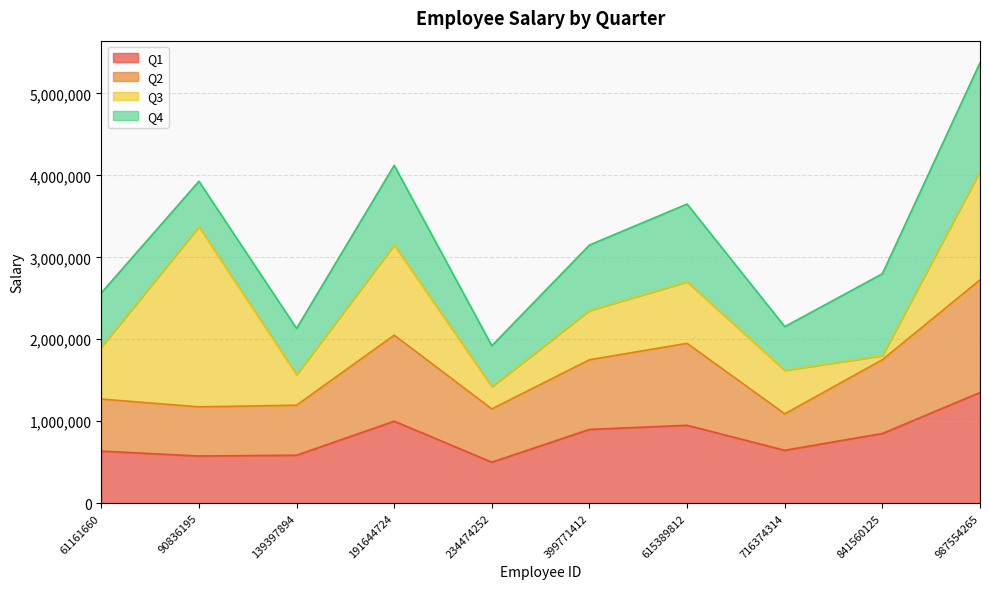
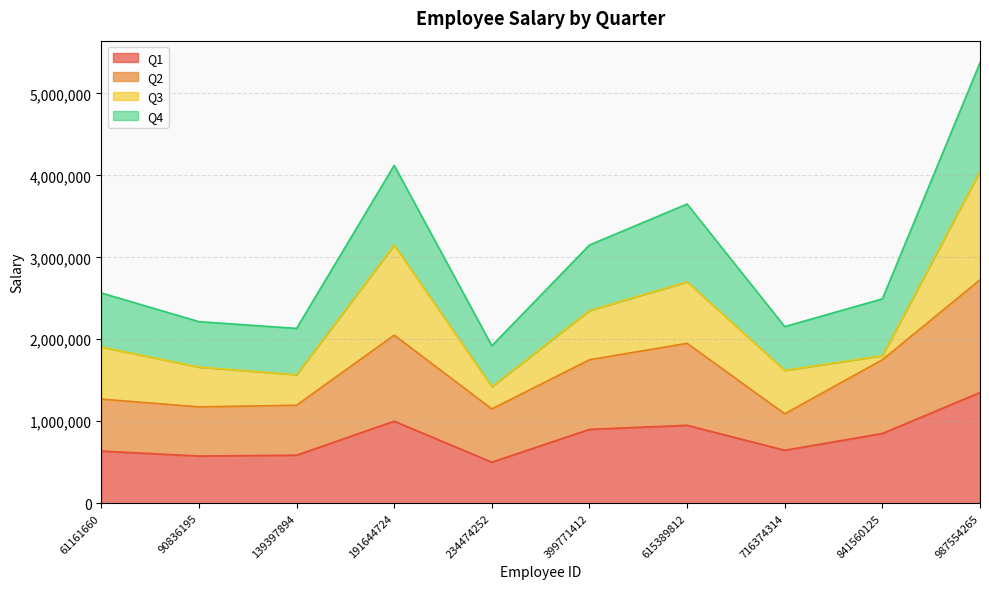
Q3, 90836195: 2,200,000 -> 500,000
Q4, 841560125: 1,000,000 -> 700,000
